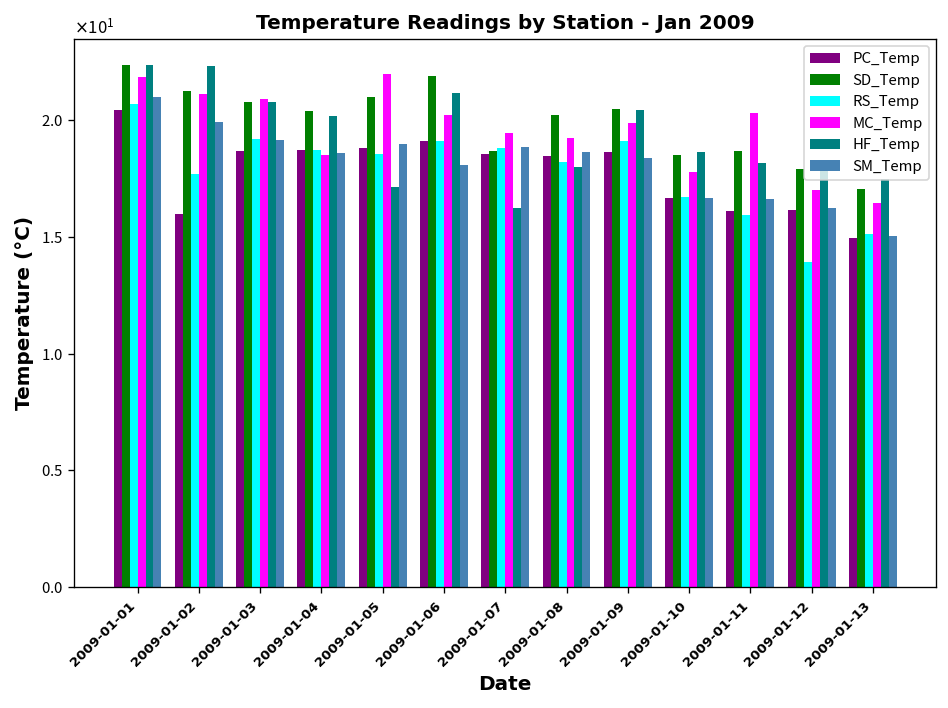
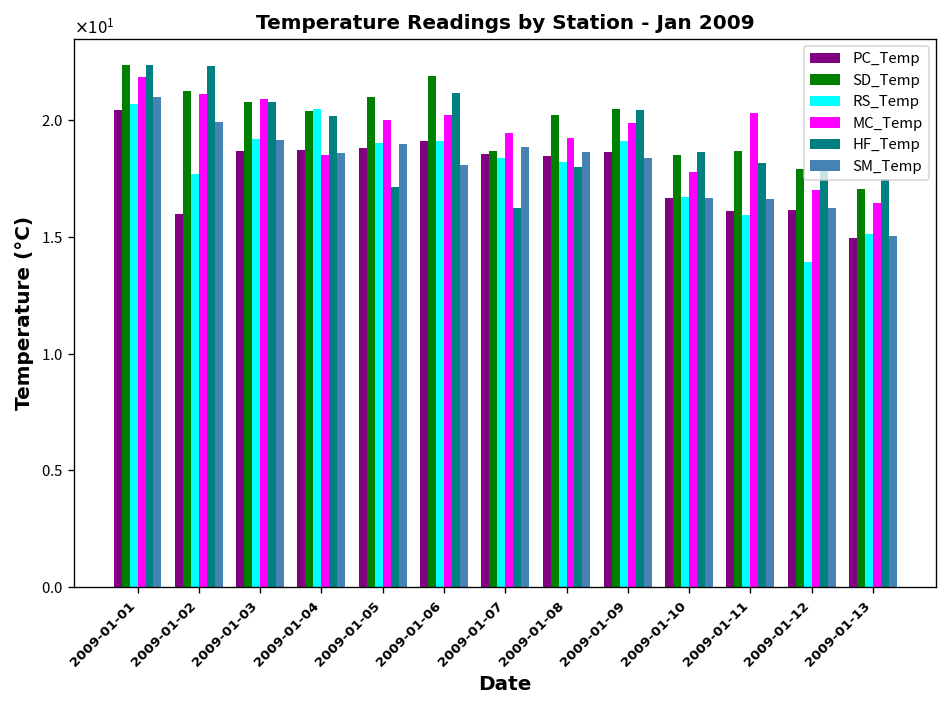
RS_Temp, 2009-01-04: 18.7 -> 20.5
RS_Temp, 2009-01-05: 18.5 -> 19.0
MC_Temp, 2009-01-05: 22.0 -> 20.0
RS_Temp, 2009-01-07: 18.8 -> 18.4
